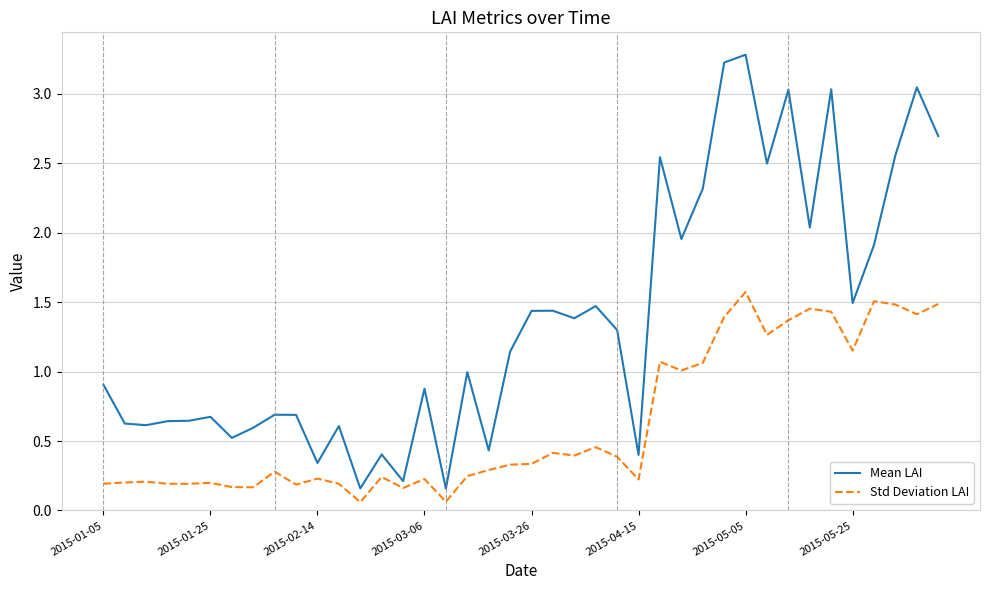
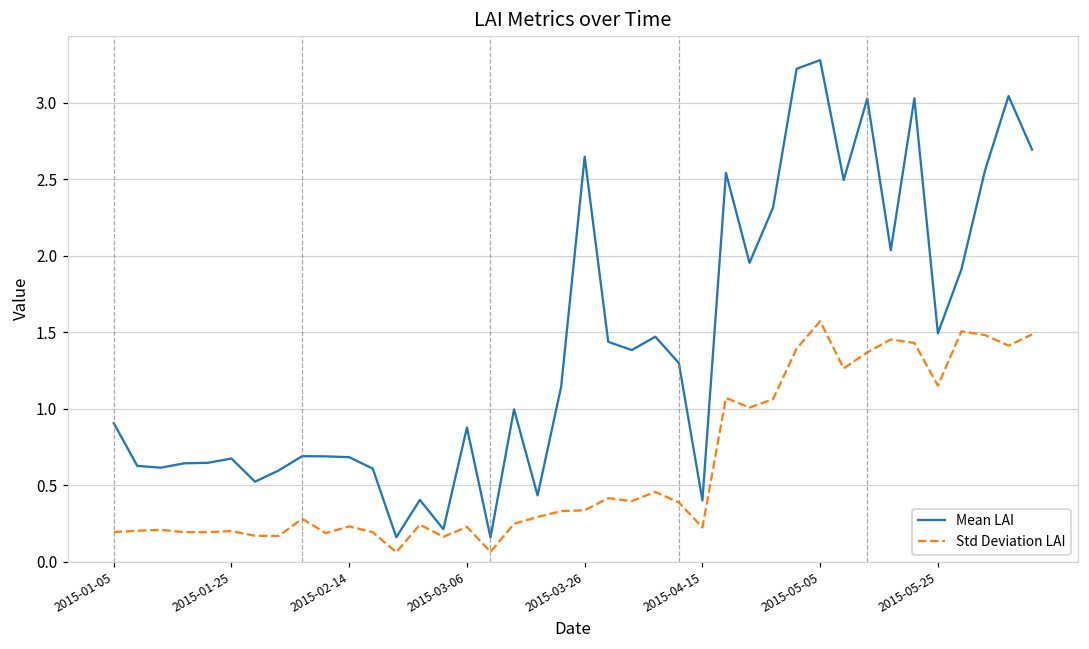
Mean LAI, 2015-02-14: 0.34 -> 0.68
Mean LAI, 2015-03-26: 1.44 -> 2.65
